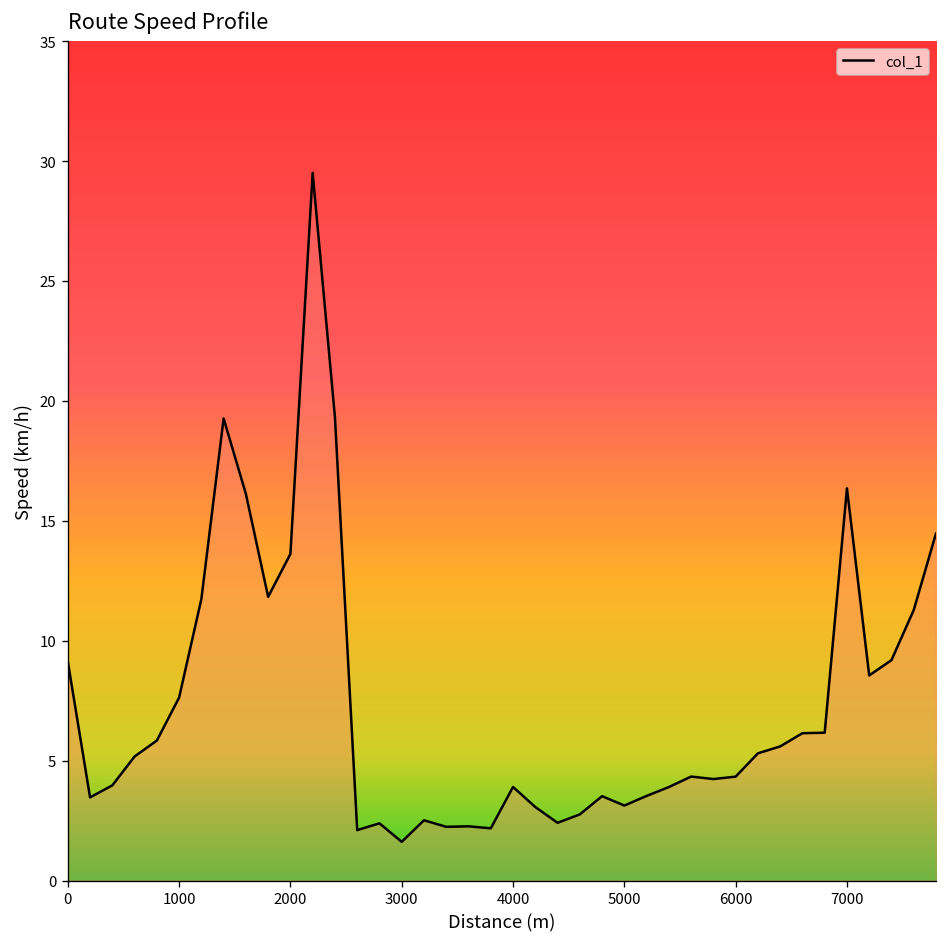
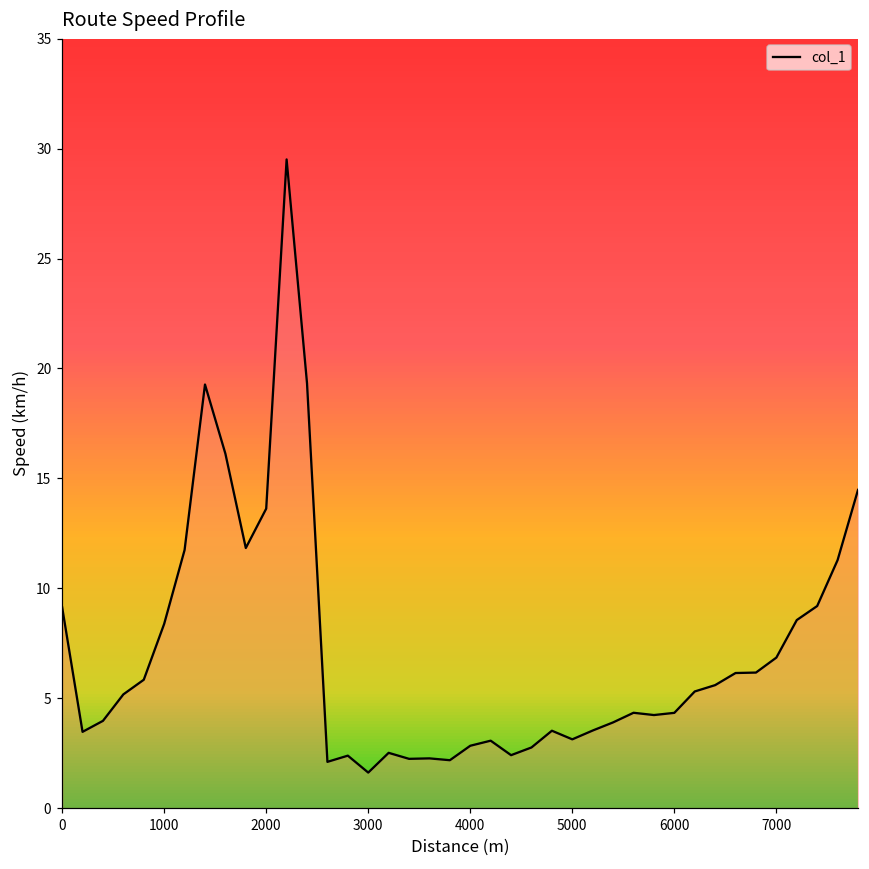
1000: 7.6 -> 8.4
4000: 3.9 -> 2.8
7000: 16.4 -> 6.8
